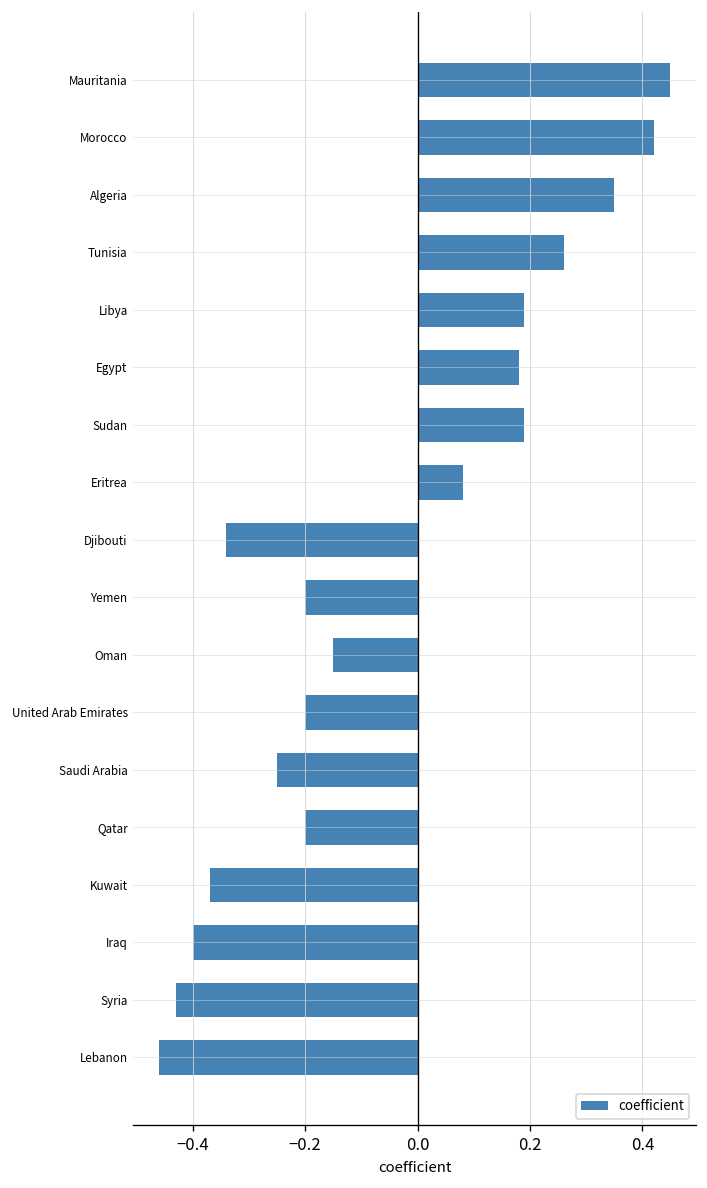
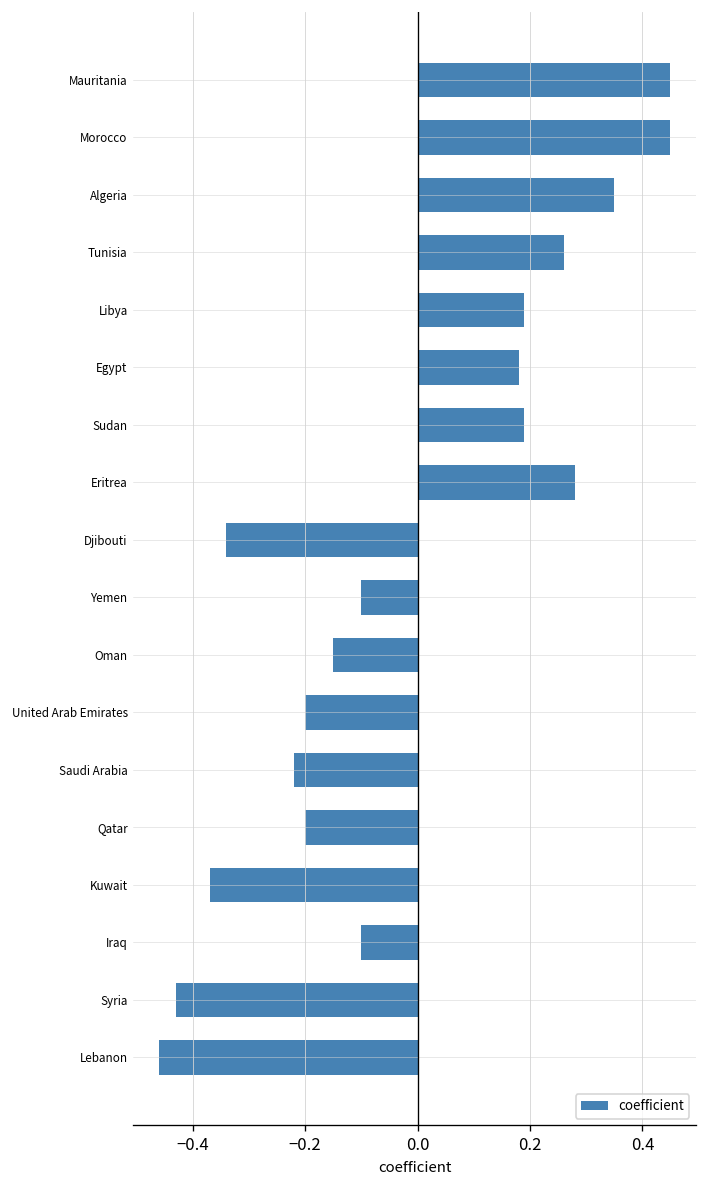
Morocco: 0.42 -> 0.45
Eritrea: 0.08 -> 0.28
Yemen: -0.2 -> -0.1
Saudi Arabia: -0.25 -> -0.22
Iraq: -0.4 -> -0.1
